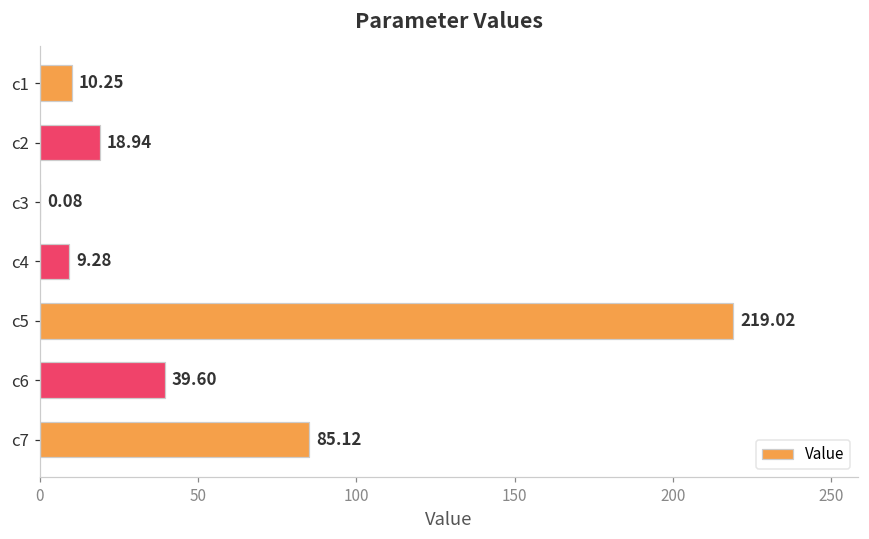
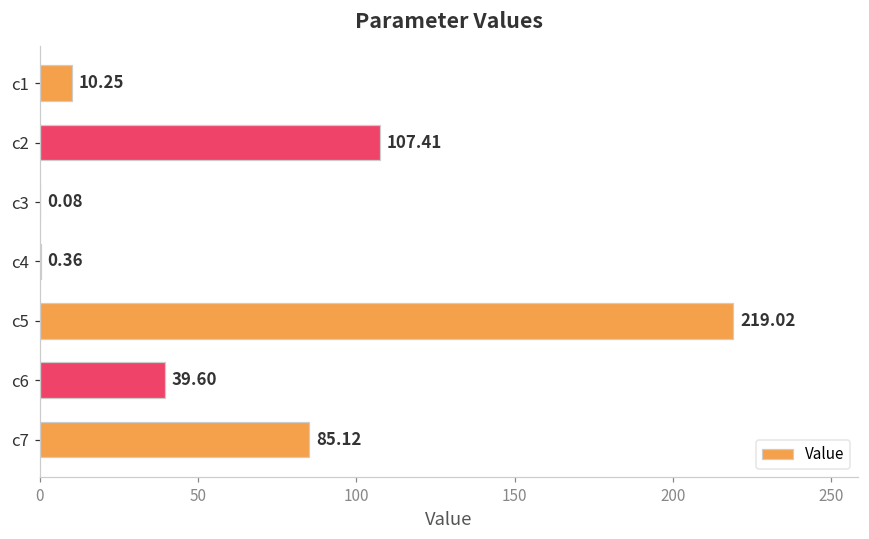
c2: 18.94 -> 107.41
c4: 9.28 -> 0.36
